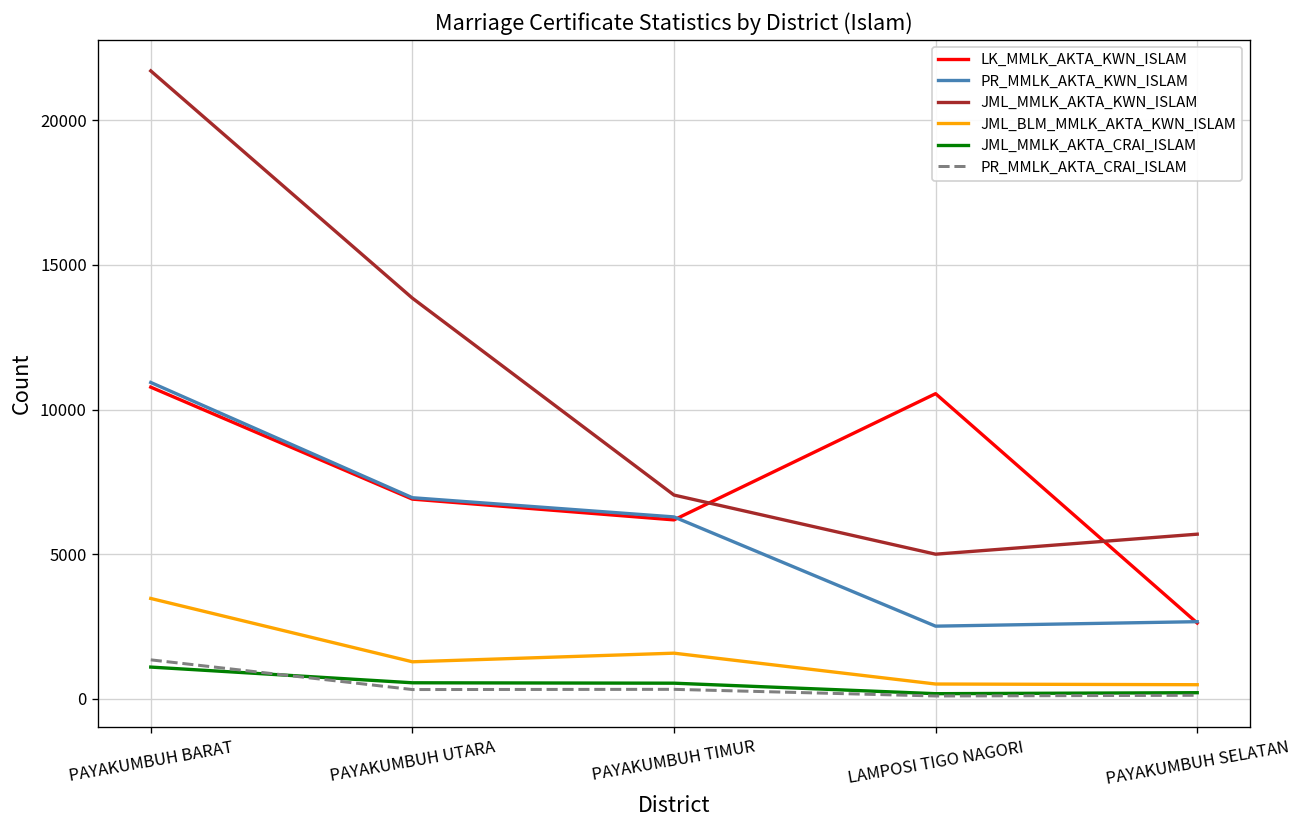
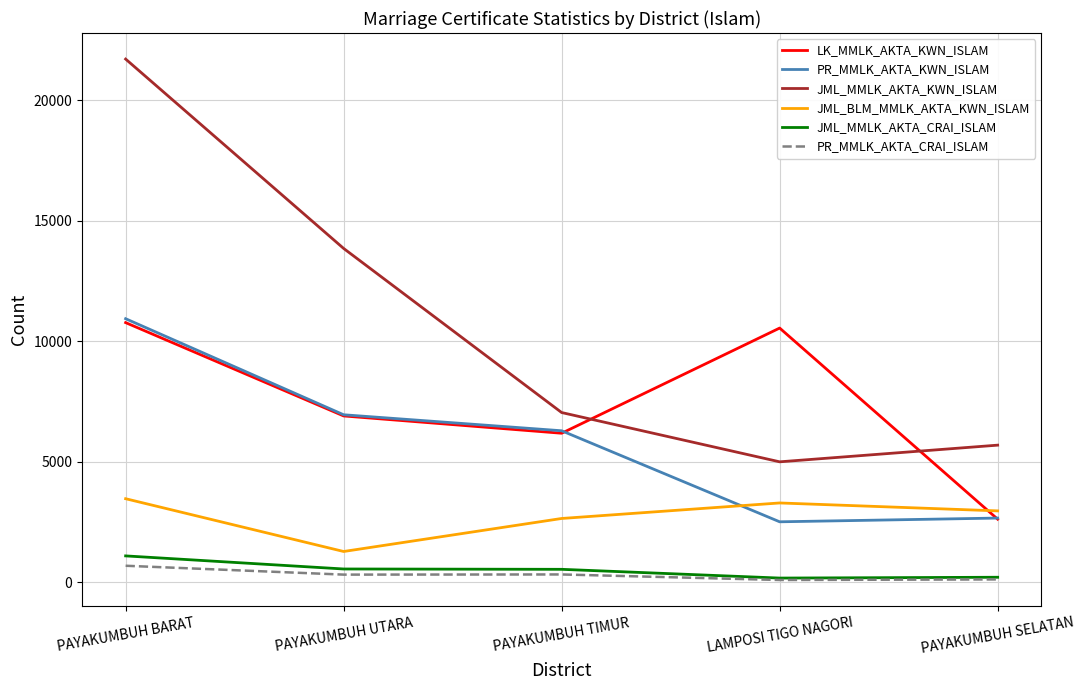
PR_MMLK_AKTA_CRAI_ISLAM, PAYAKUMBUH BARAT: 1300 -> 700
JML_BLM_MMLK_AKTA_KWN_ISLAM, PAYAKUMBUH TIMUR: 1600 -> 2600
JML_BLM_MMLK_AKTA_KWN_ISLAM, LAMPOSI TIGO NAGORI: 500 -> 3300
JML_BLM_MMLK_AKTA_KWN_ISLAM, PAYAKUMBUH SELATAN: 500 -> 3000
